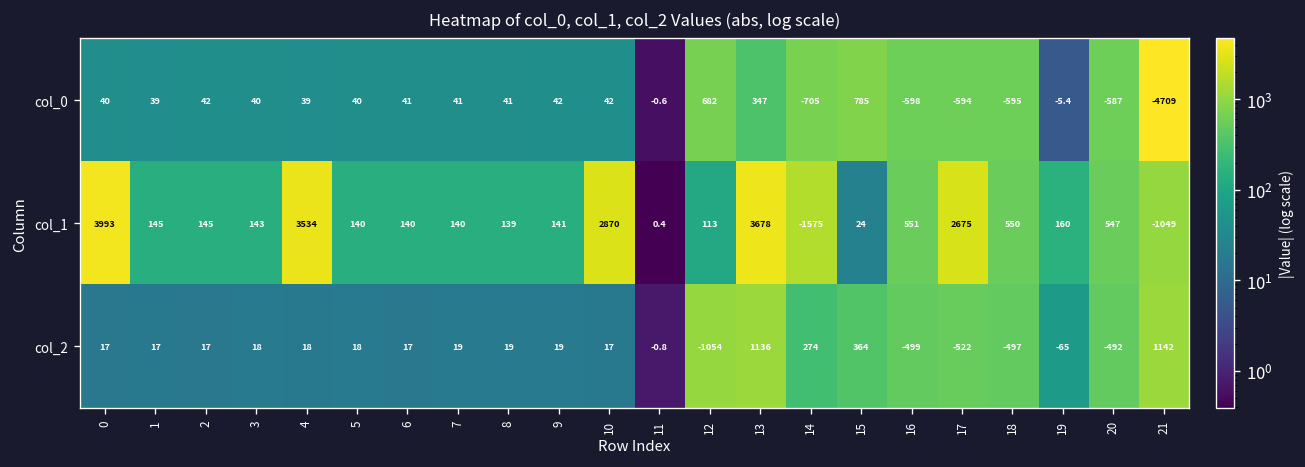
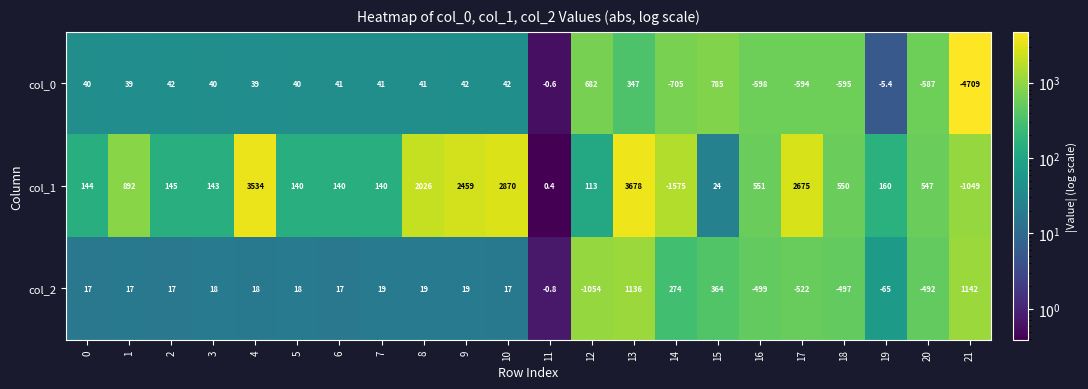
col_1, 0: 3993 -> 144
col_1, 1: 145 -> 892
col_1, 8: 139 -> 2026
col_1, 9: 141 -> 2459
